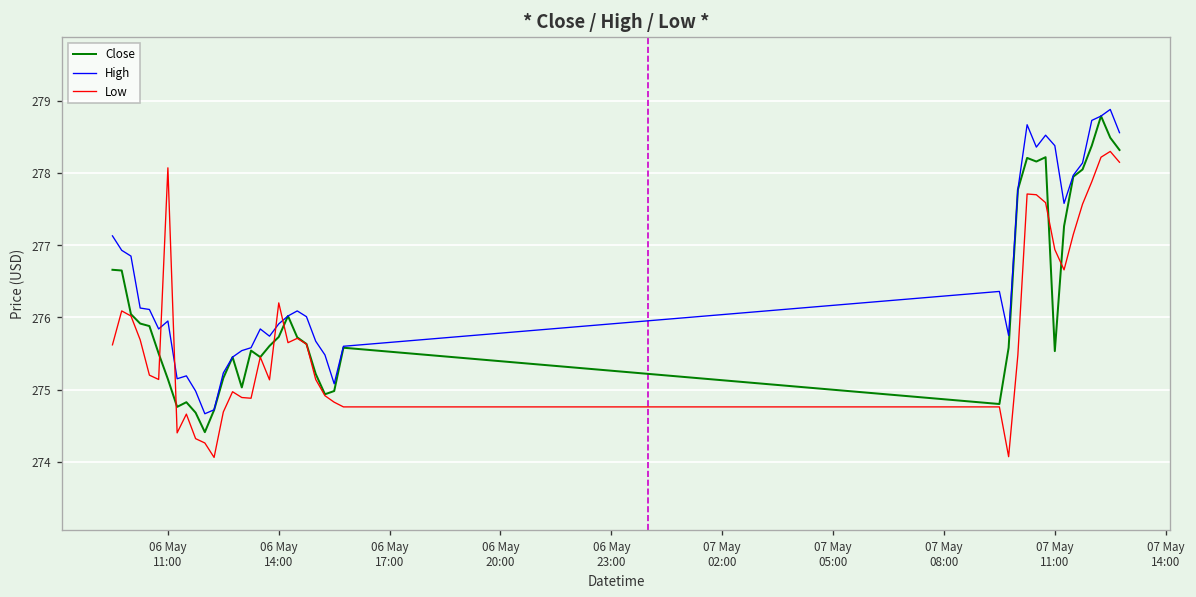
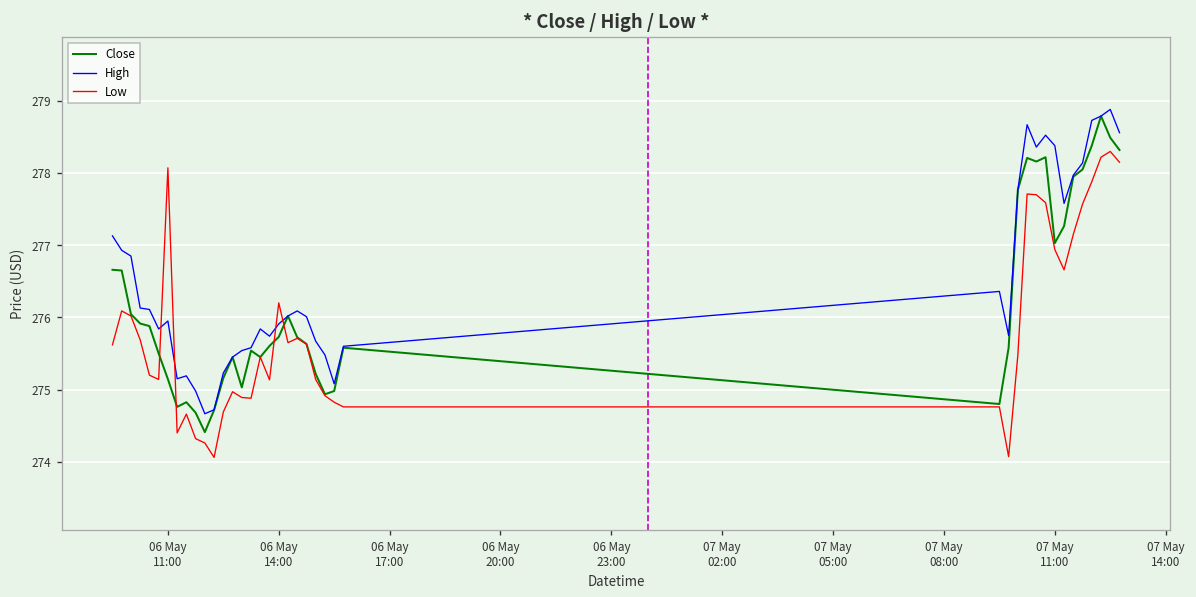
Close, 07 May 11:00: 275.5 -> 277.0
